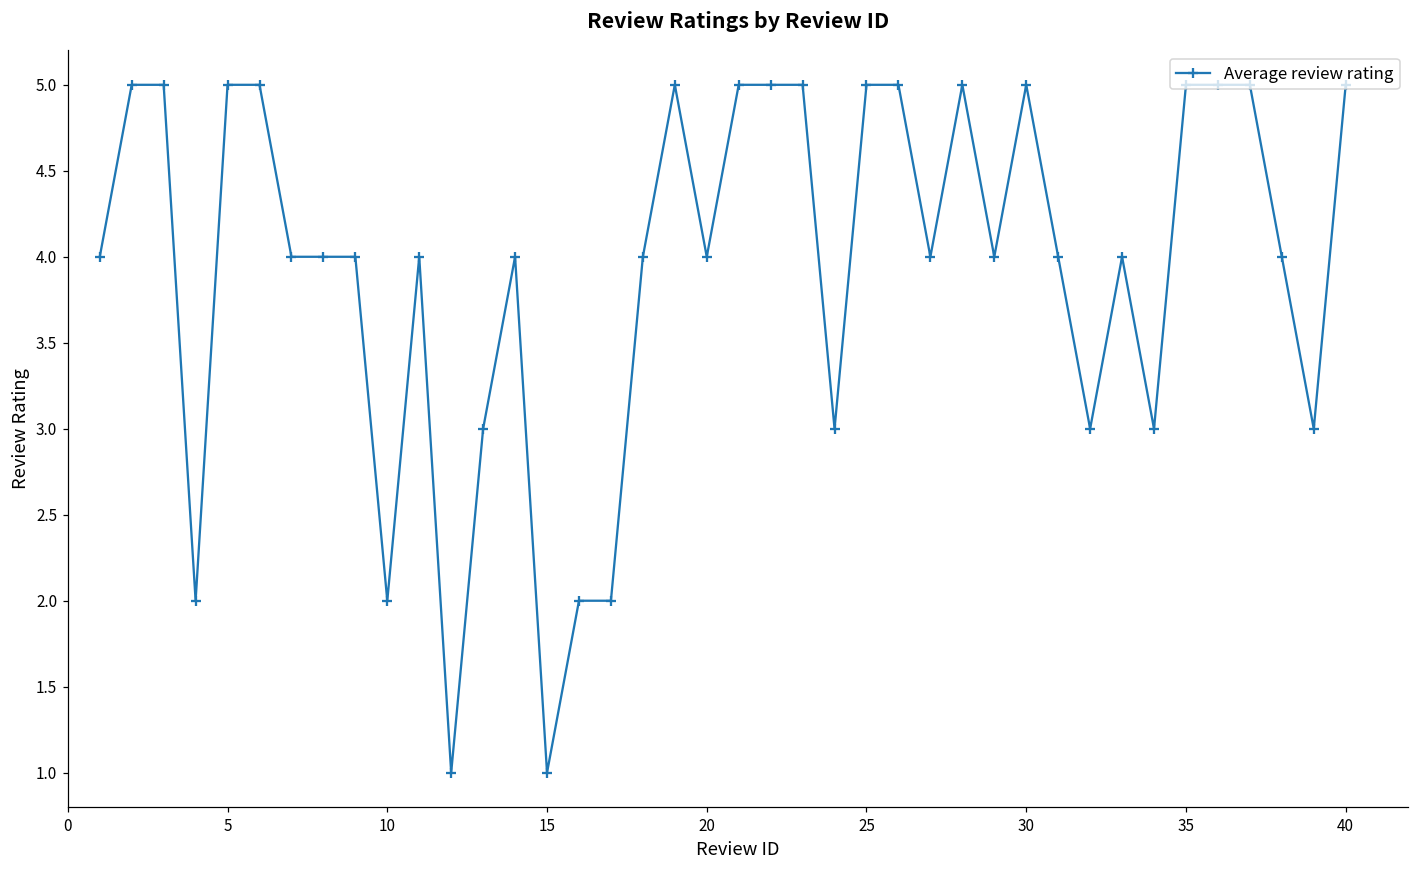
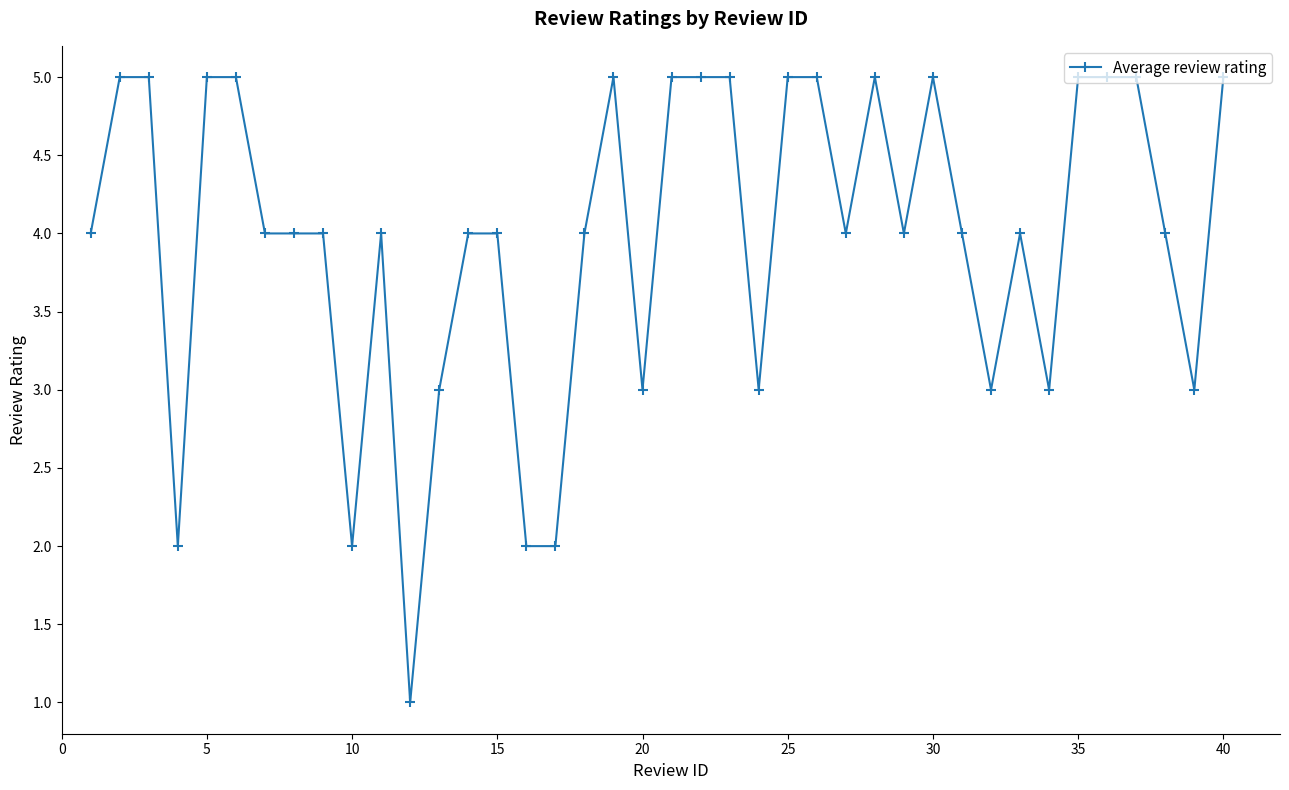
15: 1 -> 4
20: 4 -> 3
